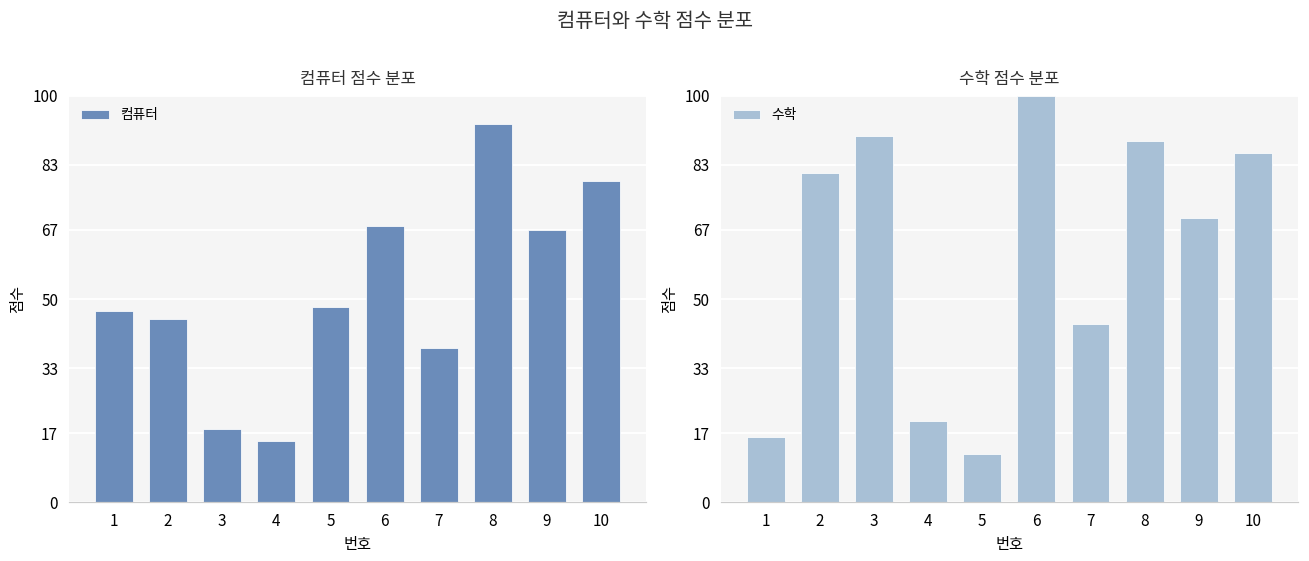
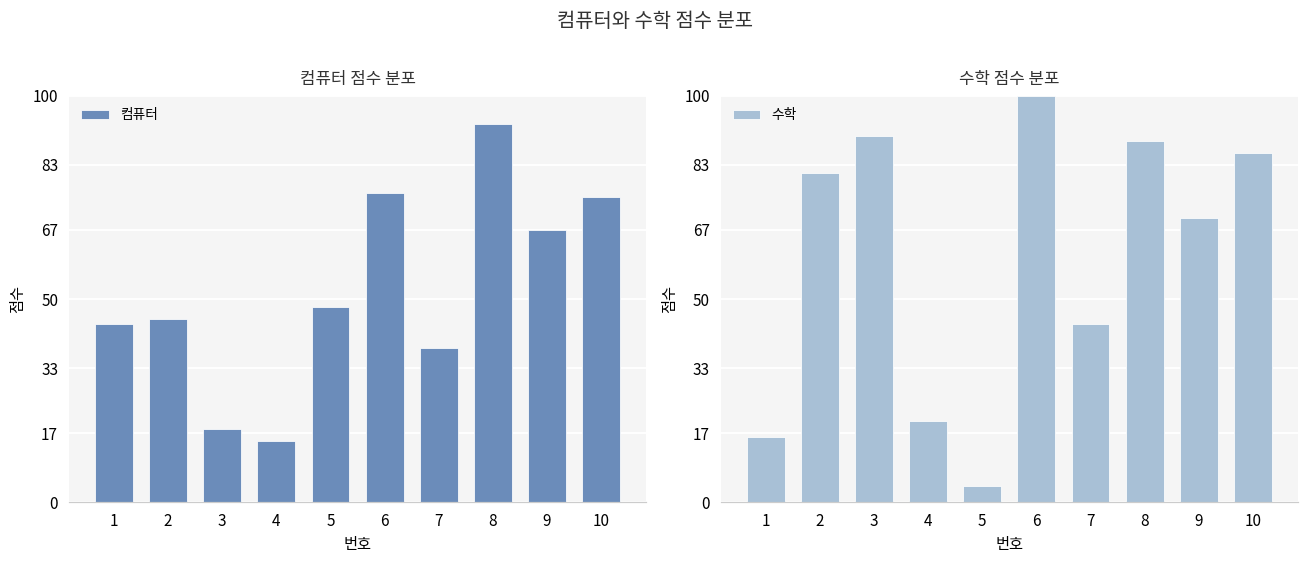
컴퓨터 점수 분포, 1: 47 -> 44
컴퓨터 점수 분포, 6: 68 -> 76
컴퓨터 점수 분포, 10: 79 -> 75
수학 점수 분포, 5: 12 -> 4
